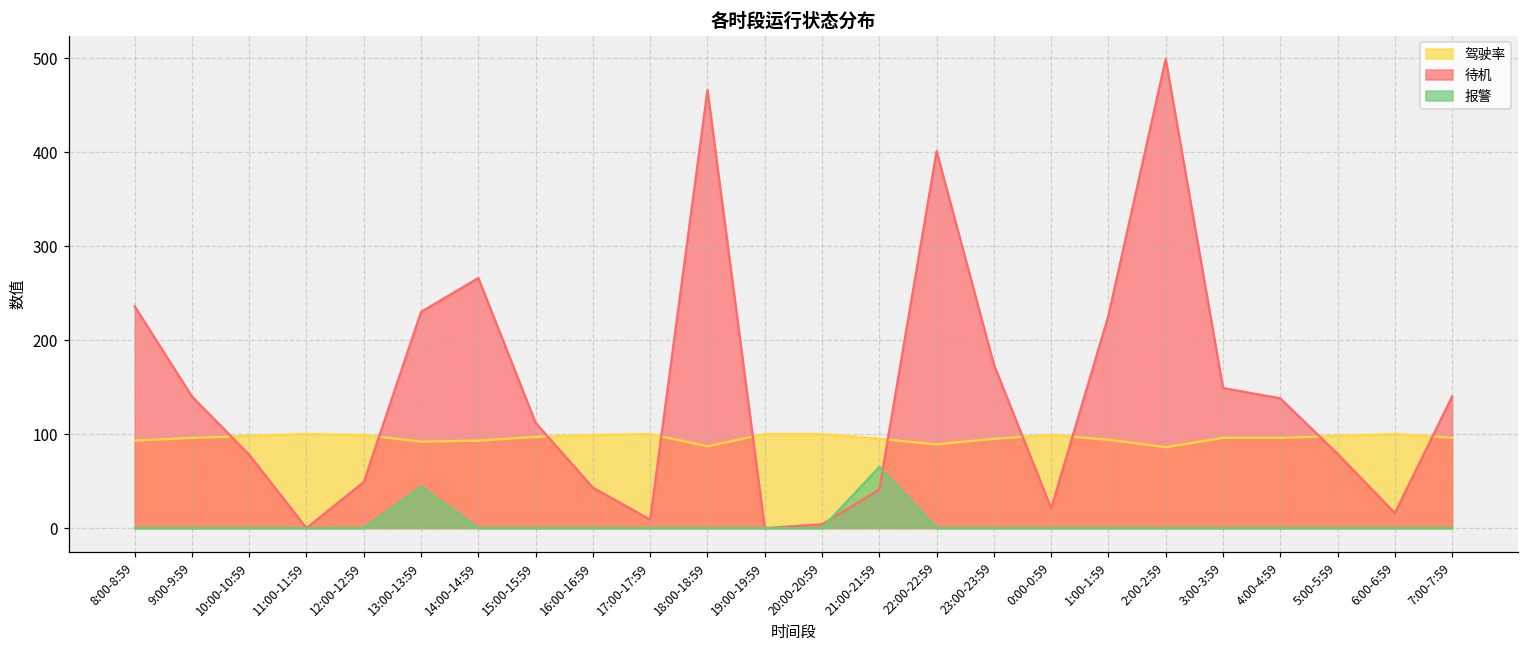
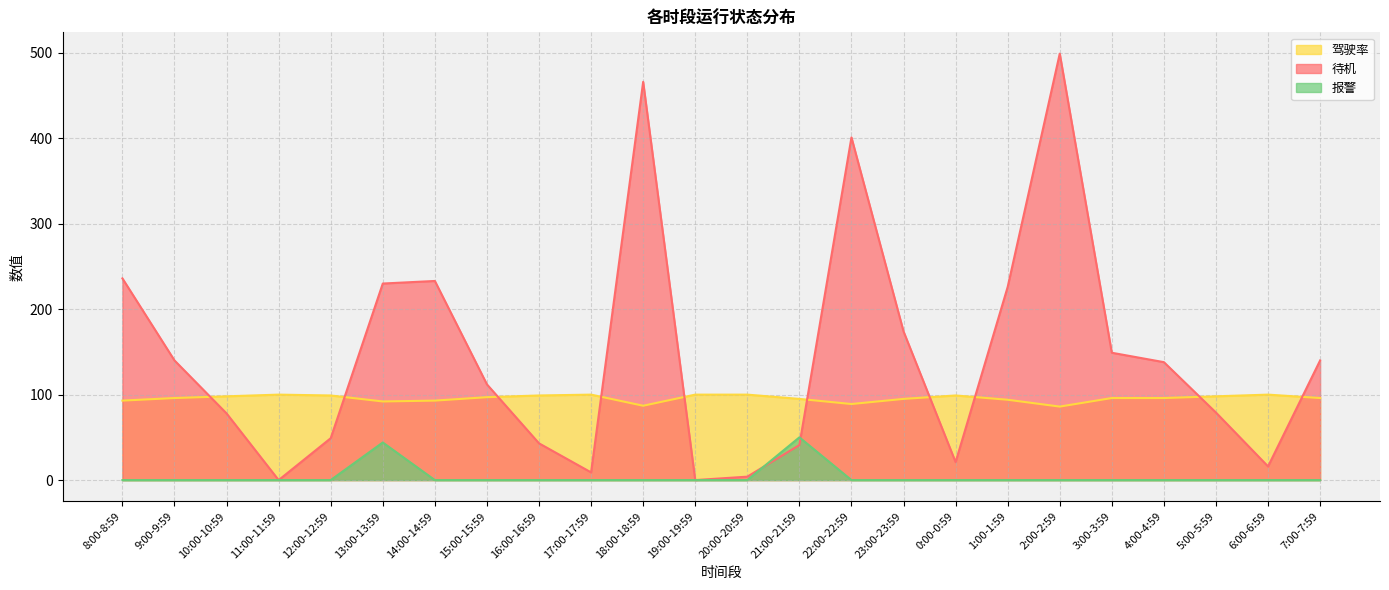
待机, 14:00-14:59: 270 -> 230
报警, 21:00-21:59: 70 -> 50
